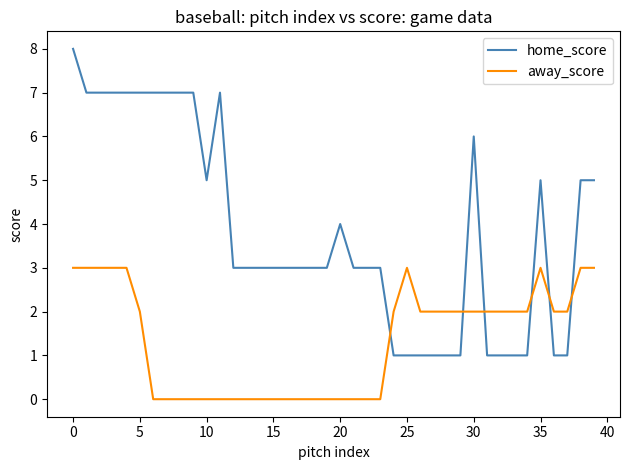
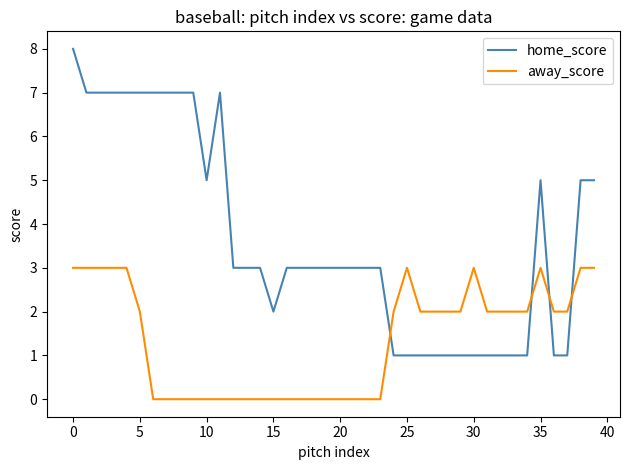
home_score, 15: 3 -> 2
home_score, 20: 4 -> 3
home_score, 30: 6 -> 1
away_score, 30: 2 -> 3
